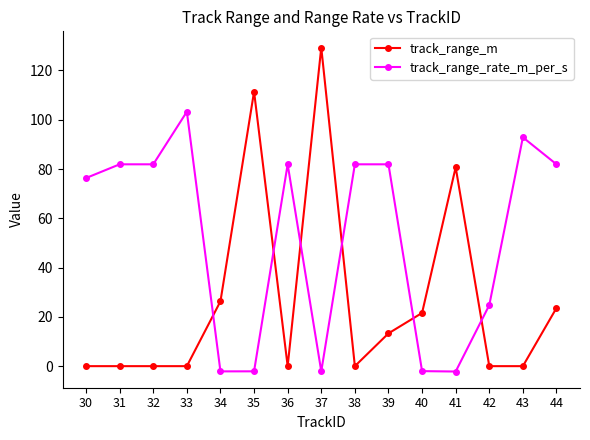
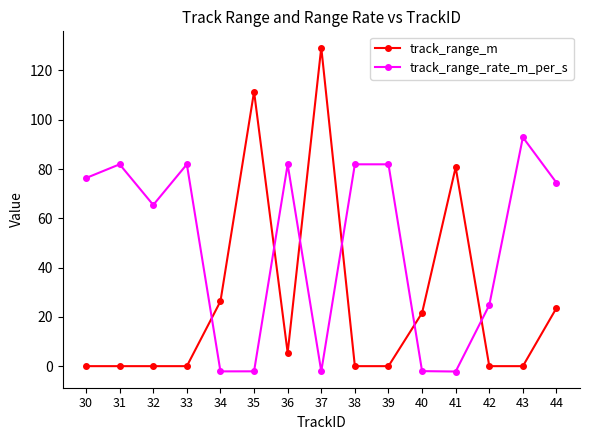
track_range_rate_m_per_s, 32: 82 -> 65
track_range_rate_m_per_s, 33: 103 -> 82
track_range_m, 36: 0 -> 5
track_range_m, 39: 13 -> 0
track_range_rate_m_per_s, 44: 82 -> 74
